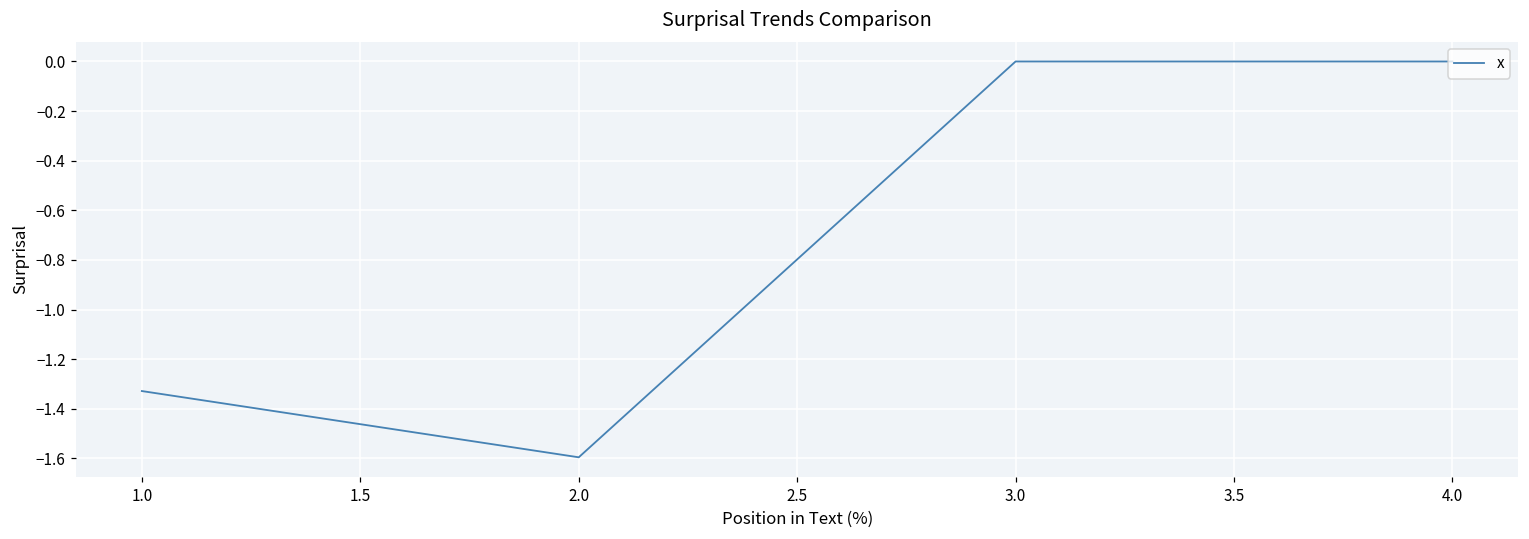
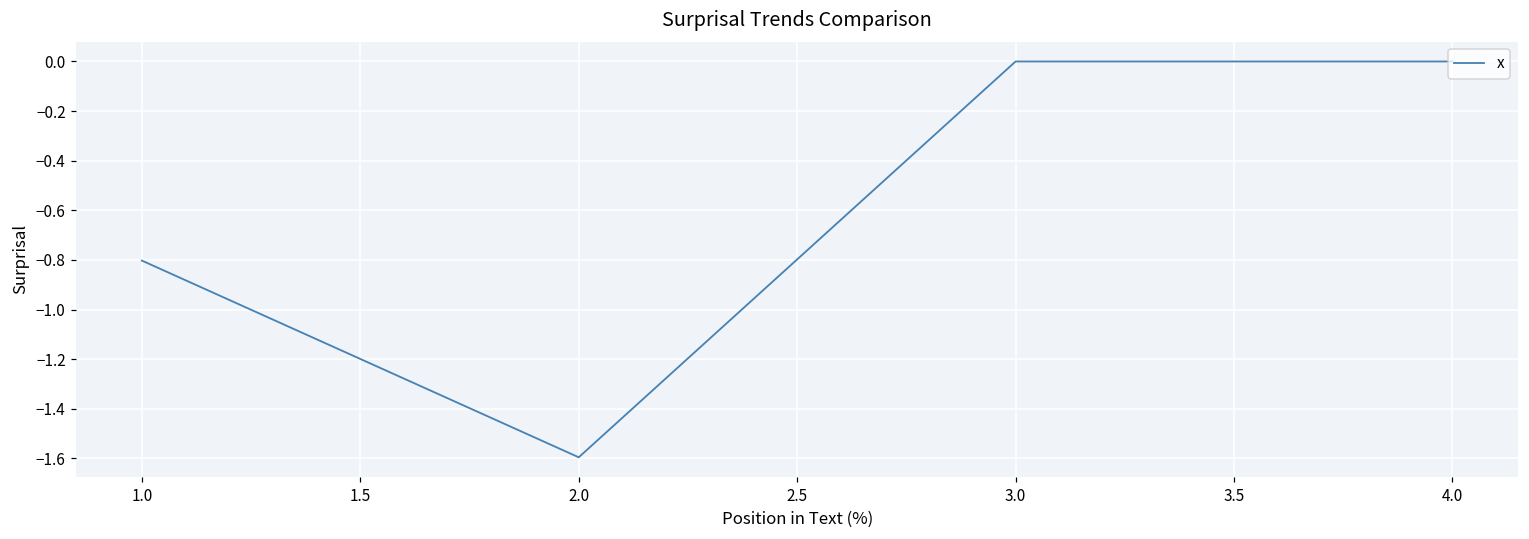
1.0: -1.33 -> -0.80
